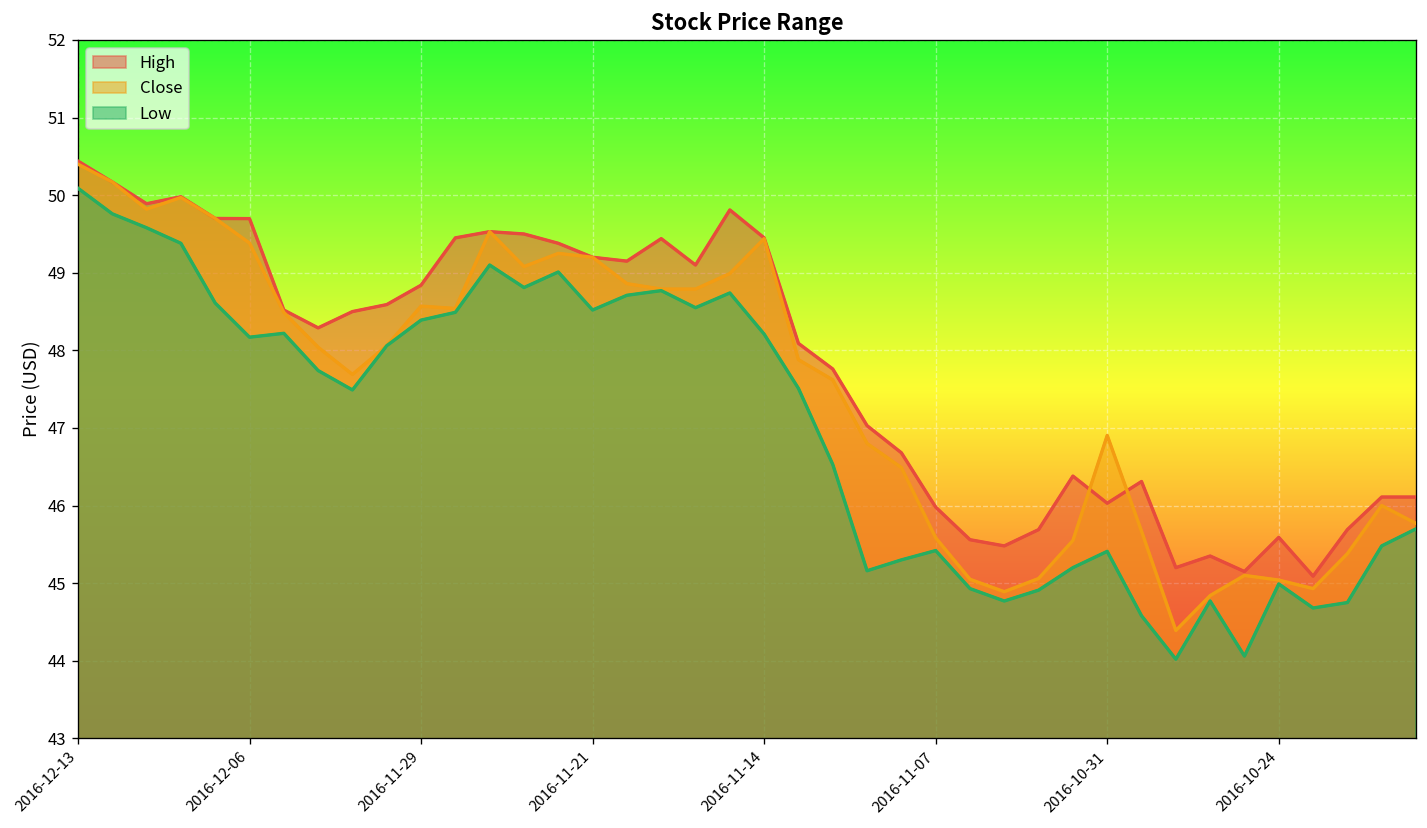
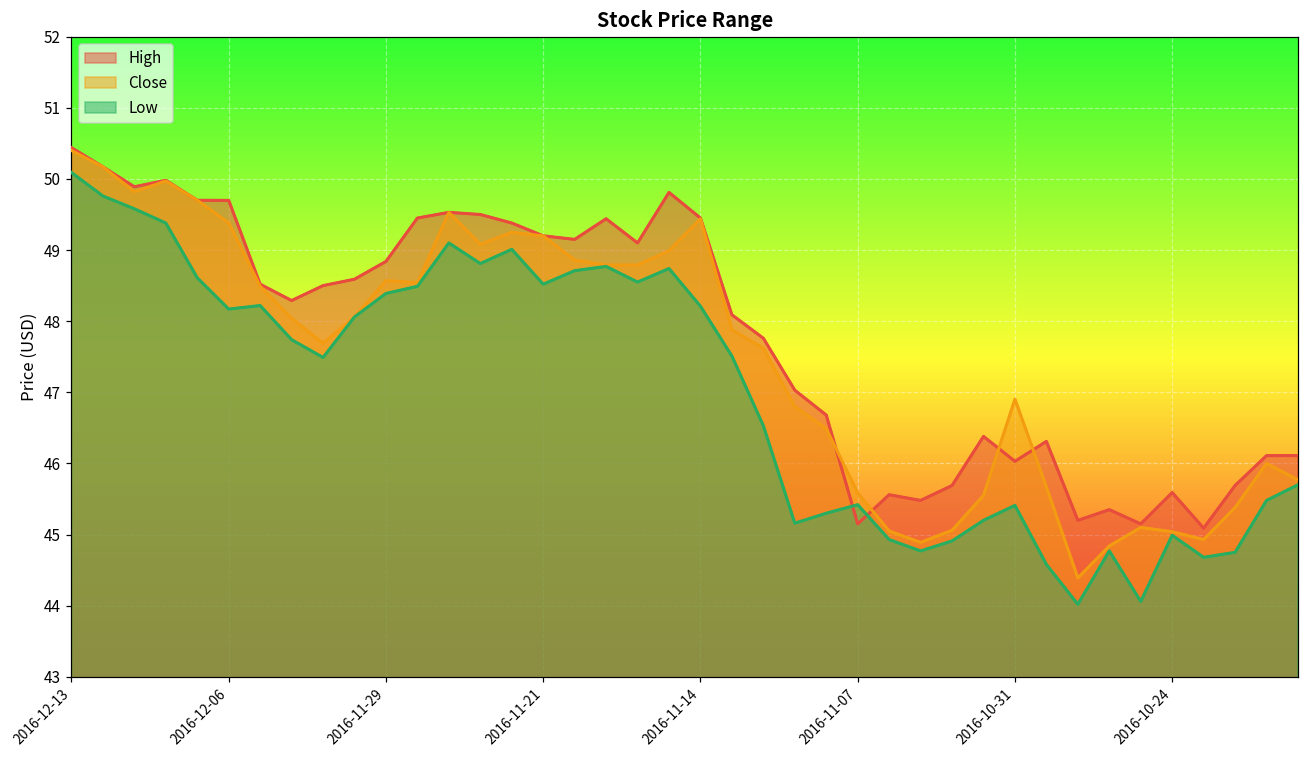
High, 2016-11-07: 46.0 -> 45.2
